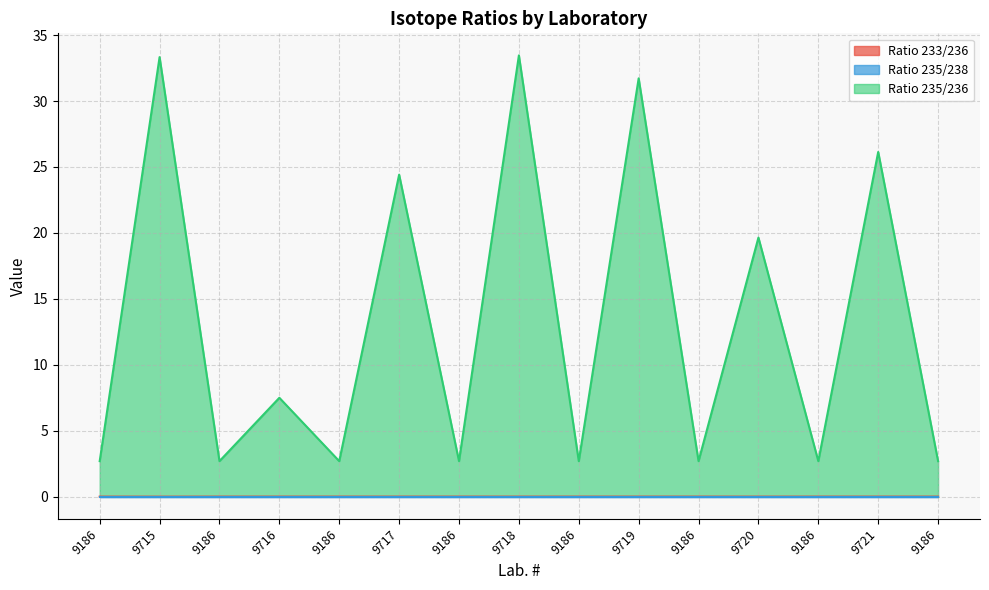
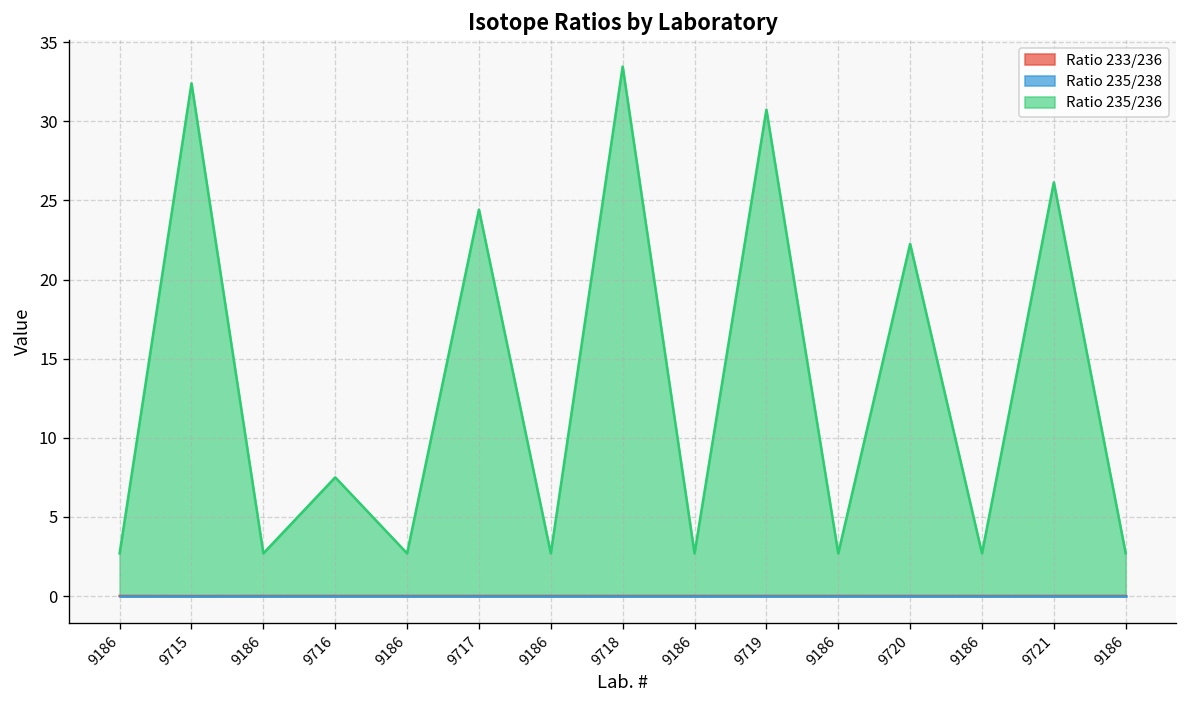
Ratio 235/236, 9715: 33.3 -> 32.4
Ratio 235/236, 9719: 31.7 -> 30.7
Ratio 235/236, 9720: 19.6 -> 22.3
